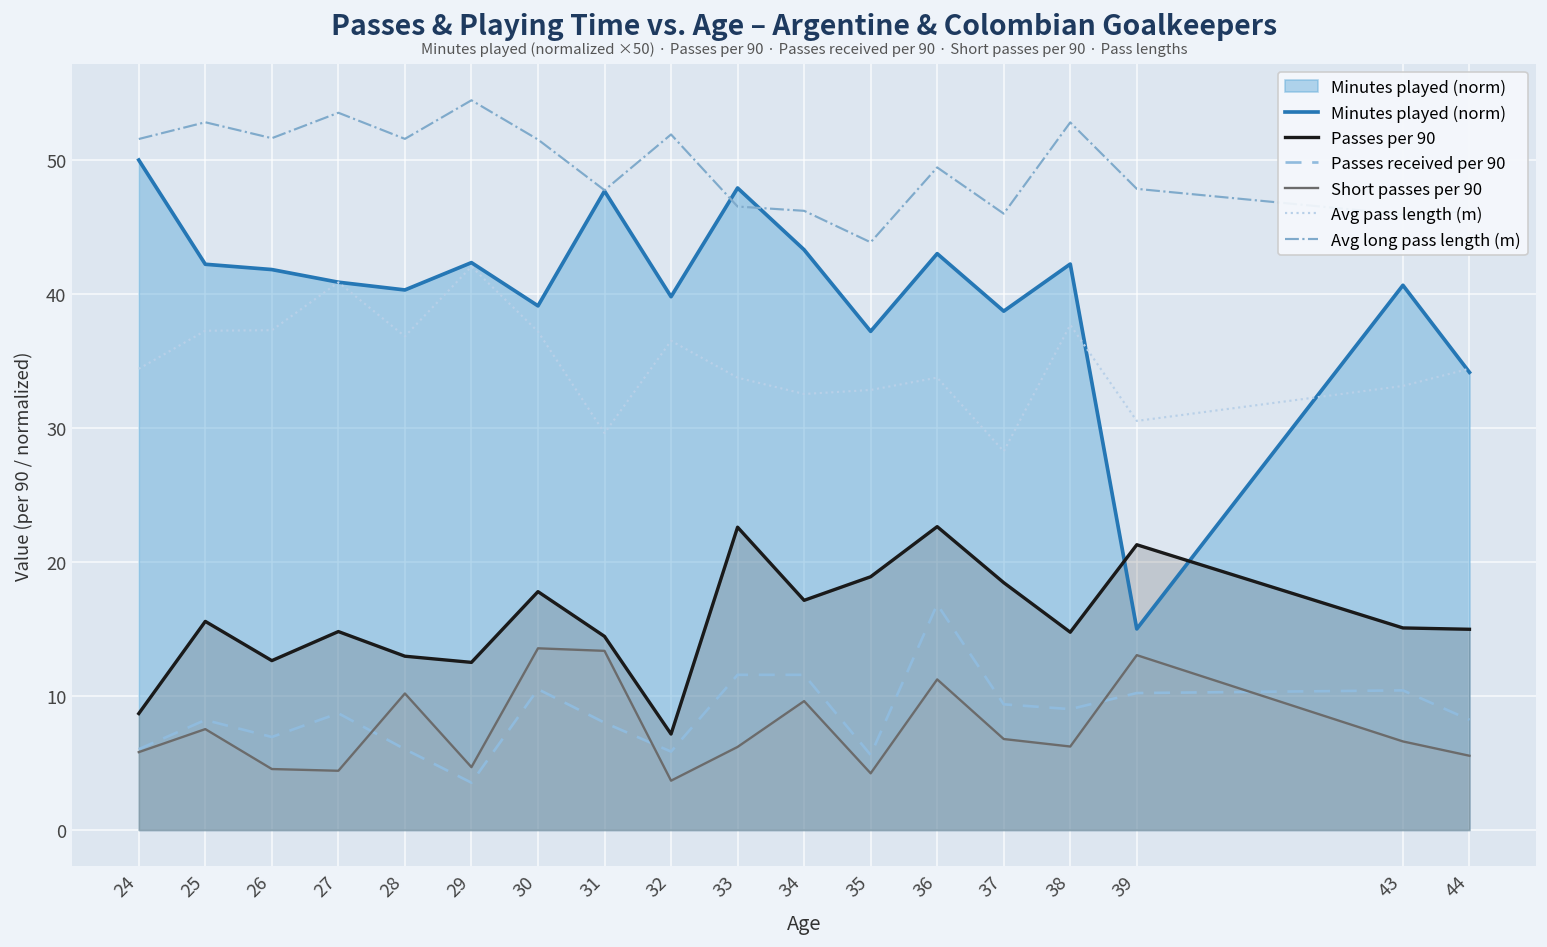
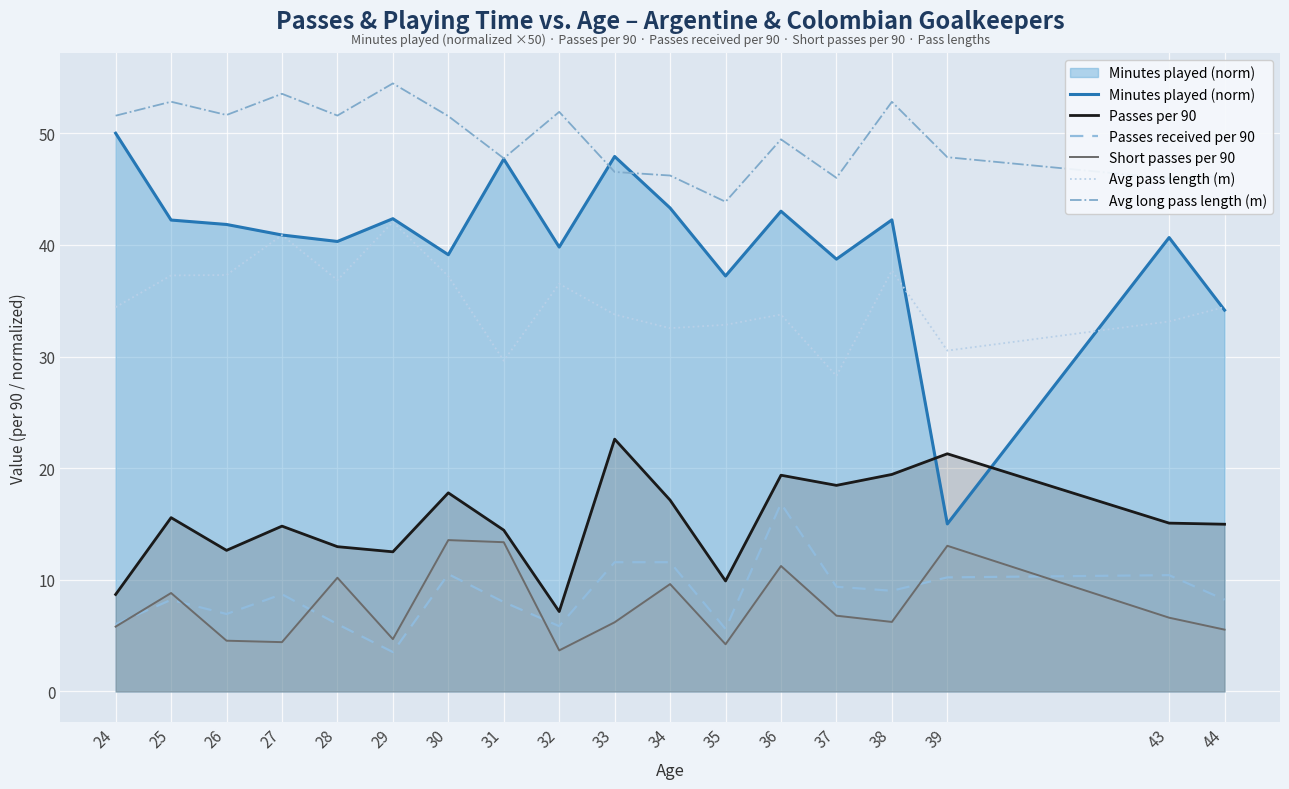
Short passes per 90, 25: 7.5 -> 8.8
Passes per 90, 35: 18.9 -> 9.9
Passes per 90, 36: 22.6 -> 19.4
Passes per 90, 38: 14.8 -> 19.4
